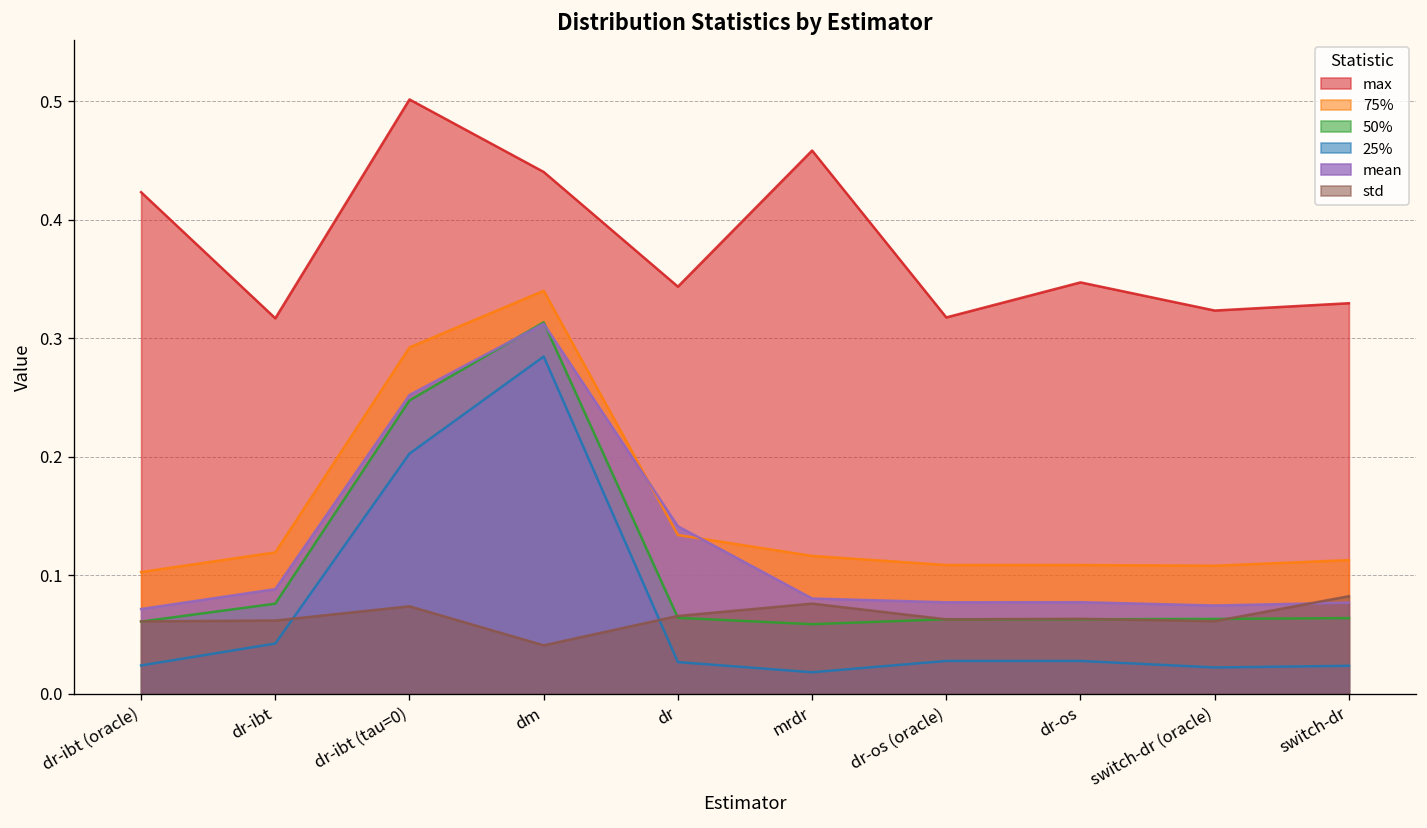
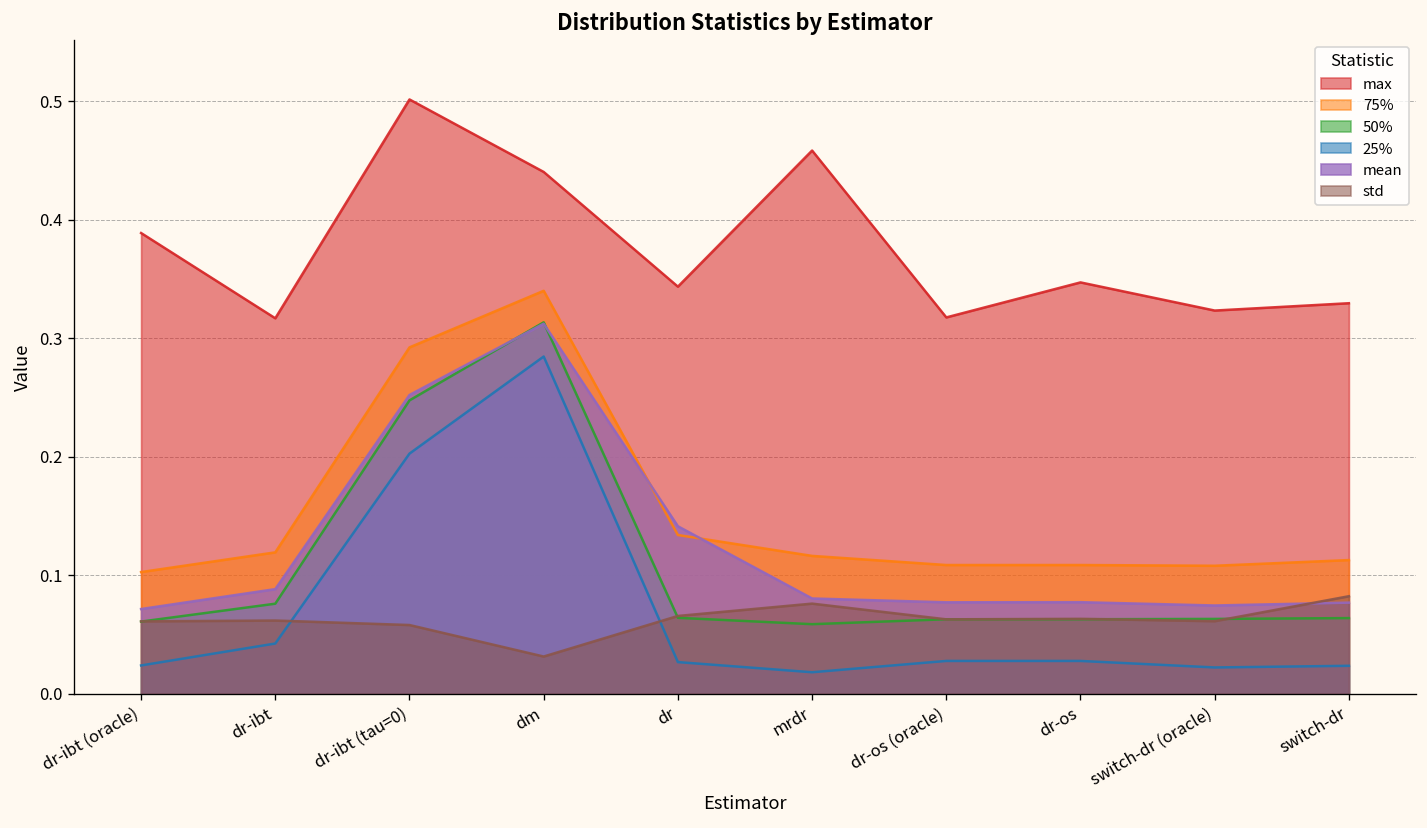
max, dr-ibt (oracle): 0.42 -> 0.39
std, dr-ibt (tau=0): 0.07 -> 0.06
std, dm: 0.04 -> 0.03
